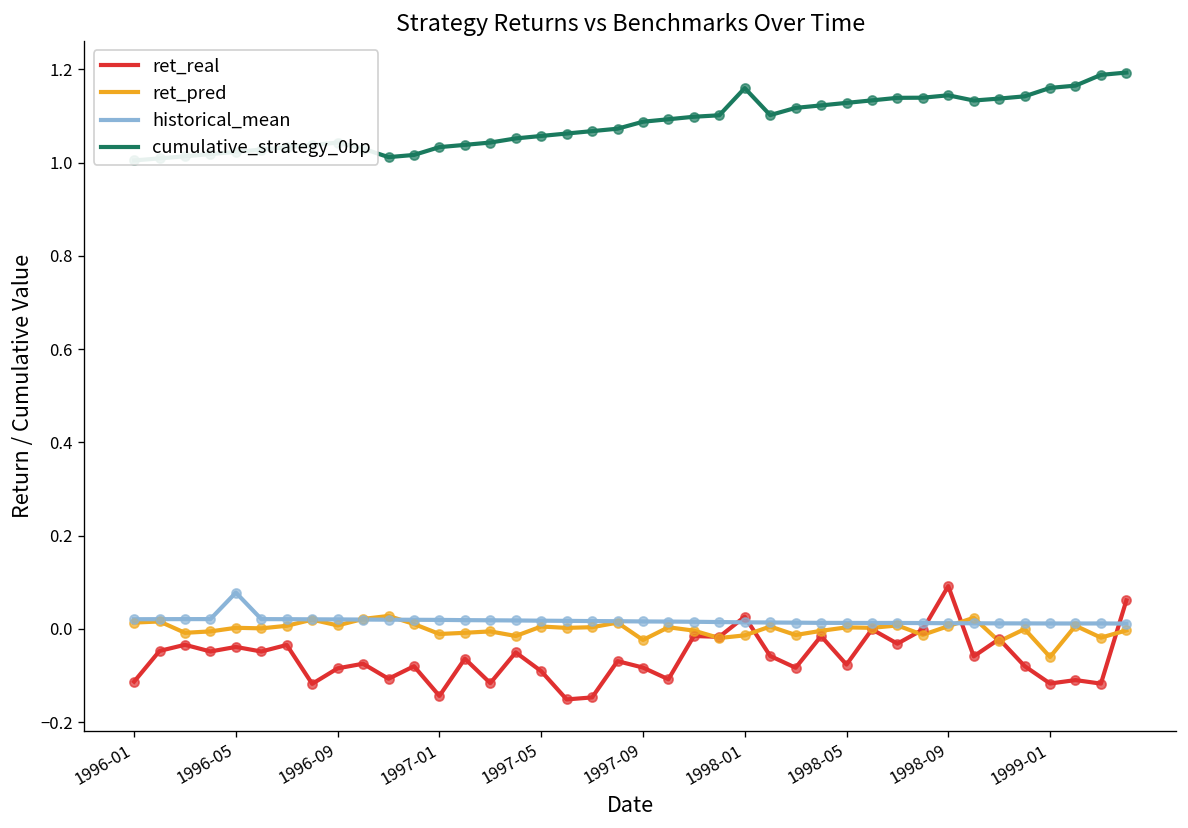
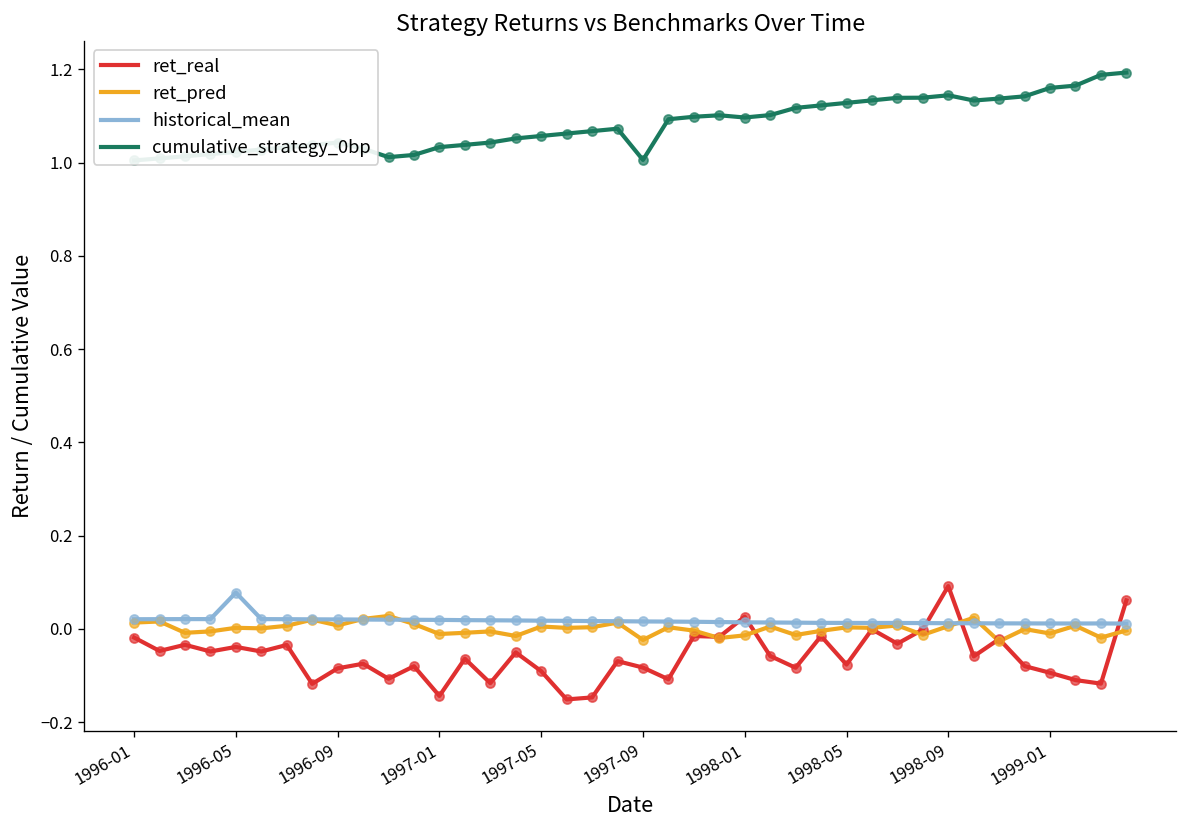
ret_real, 1996-01: -0.11 -> -0.02
cumulative_strategy_0bp, 1997-09: 1.09 -> 1.01
cumulative_strategy_0bp, 1998-01: 1.16 -> 1.10
ret_real, 1999-01: -0.12 -> -0.09
ret_pred, 1999-01: -0.06 -> -0.01
